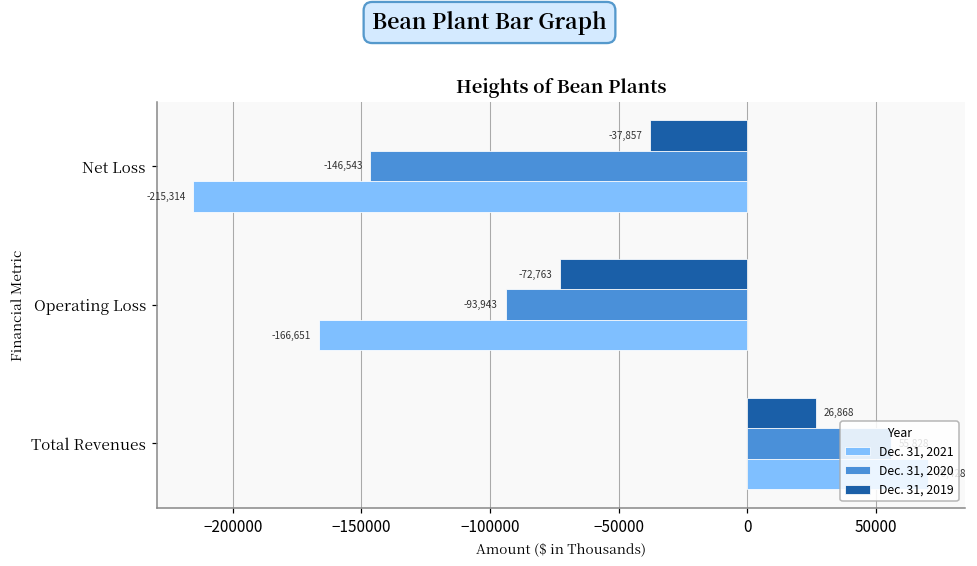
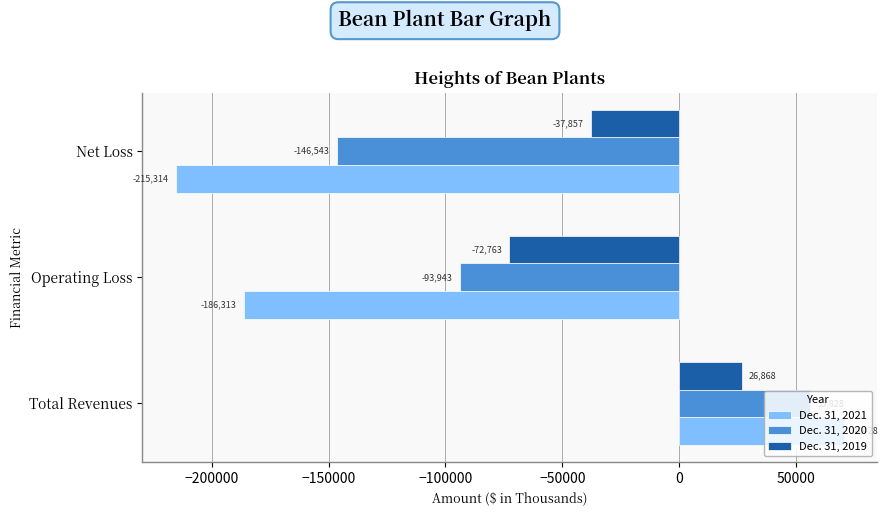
Dec. 31, 2021, Operating Loss: -166,651 -> -186,313
